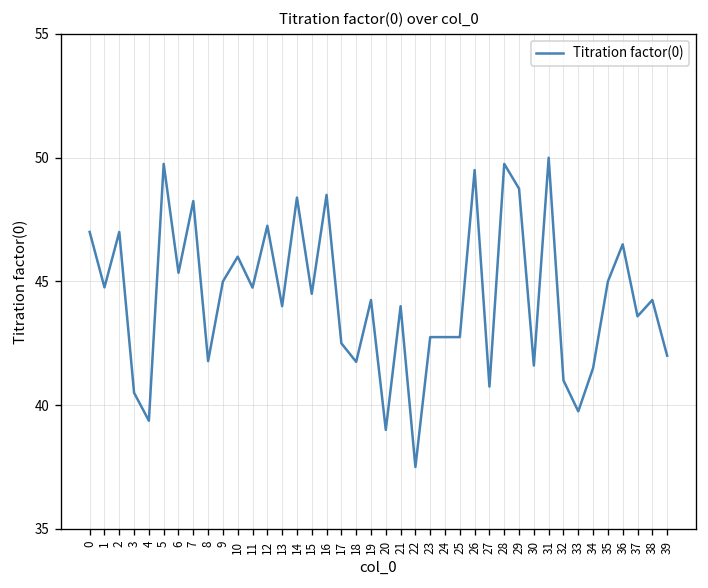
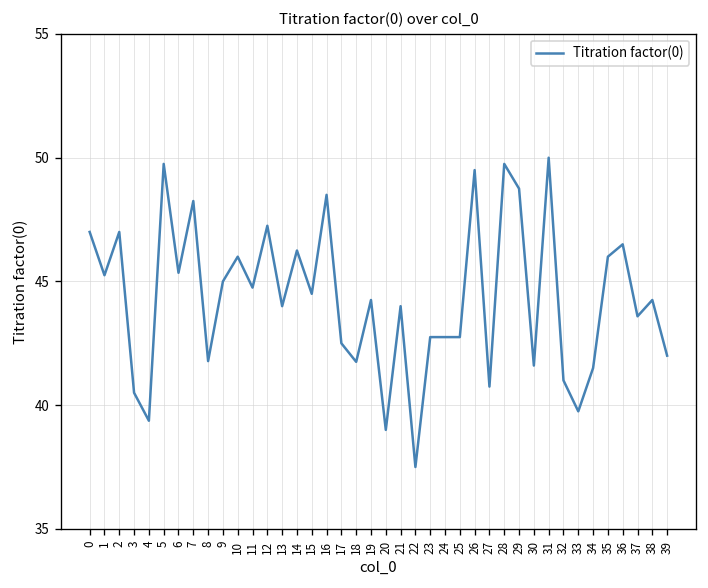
1: 44.8 -> 45.3
14: 48.4 -> 46.3
35: 45 -> 46
